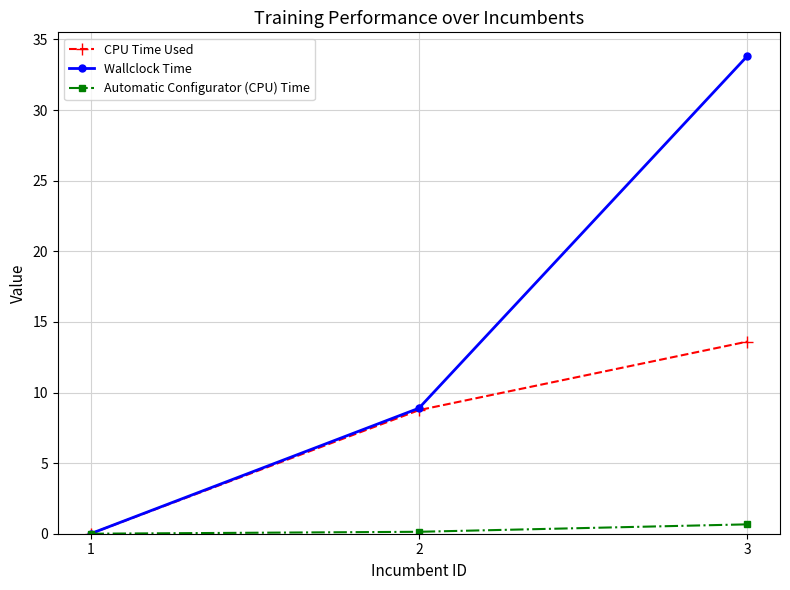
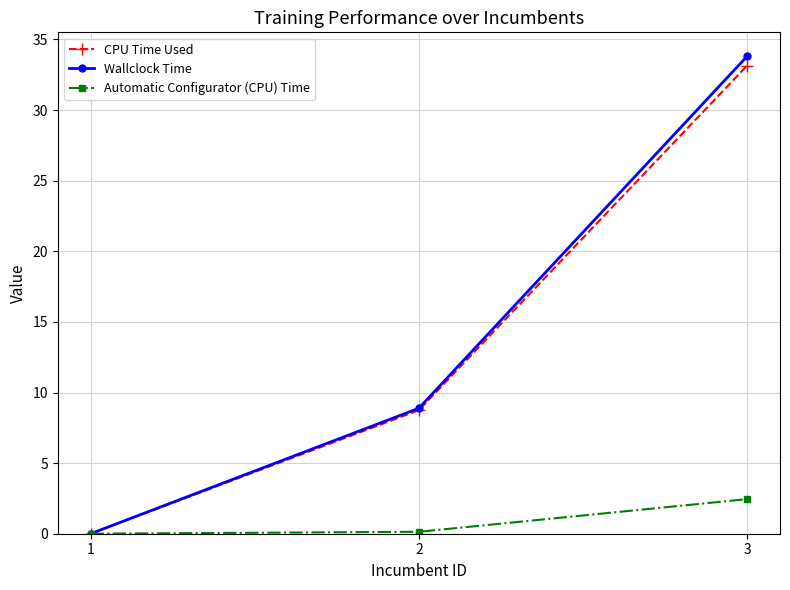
CPU Time Used, 3: 13.6 -> 33.2
Automatic Configurator (CPU) Time, 3: 0.7 -> 2.4
